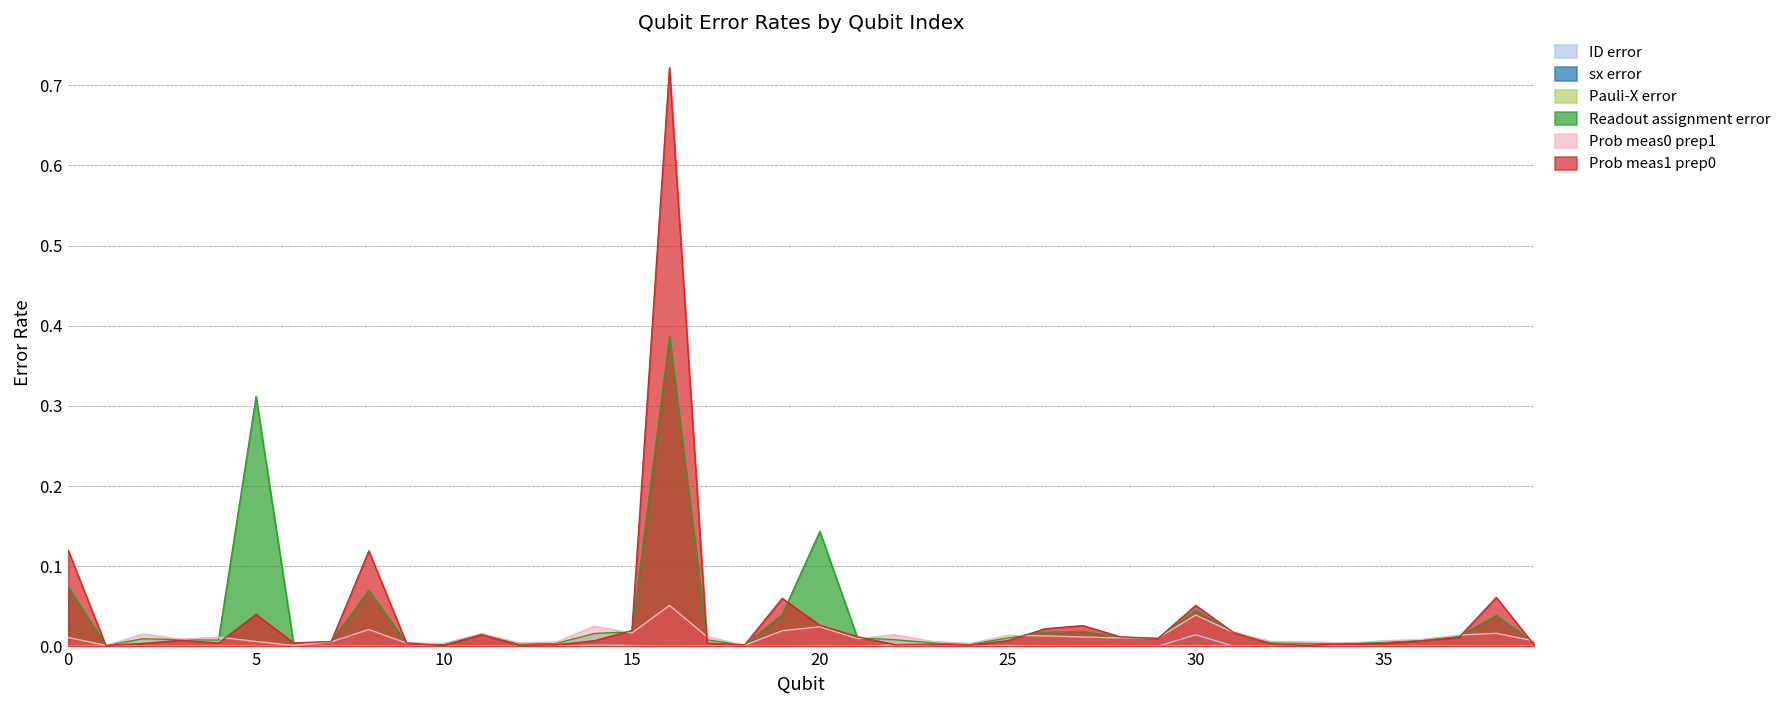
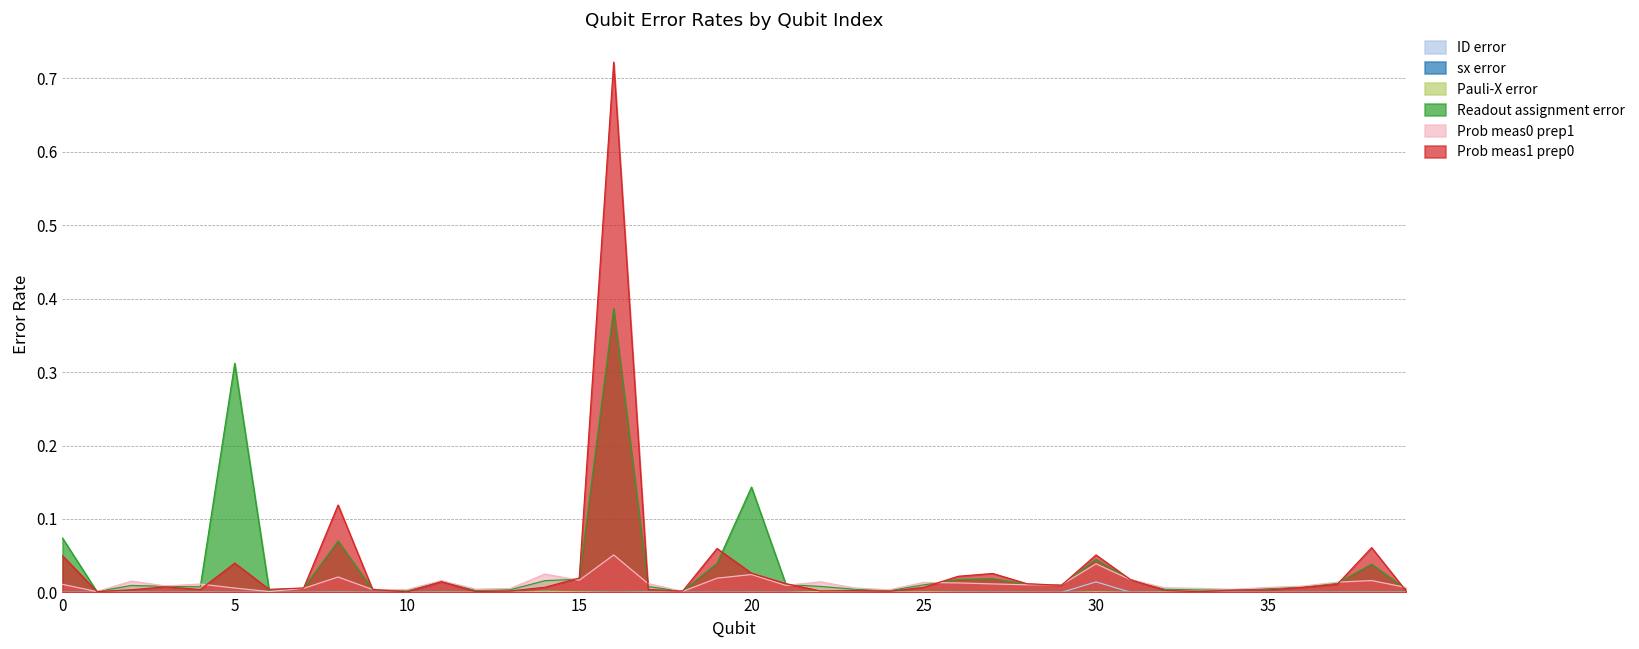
Prob meas1 prep0, 0: 0.12 -> 0.05
